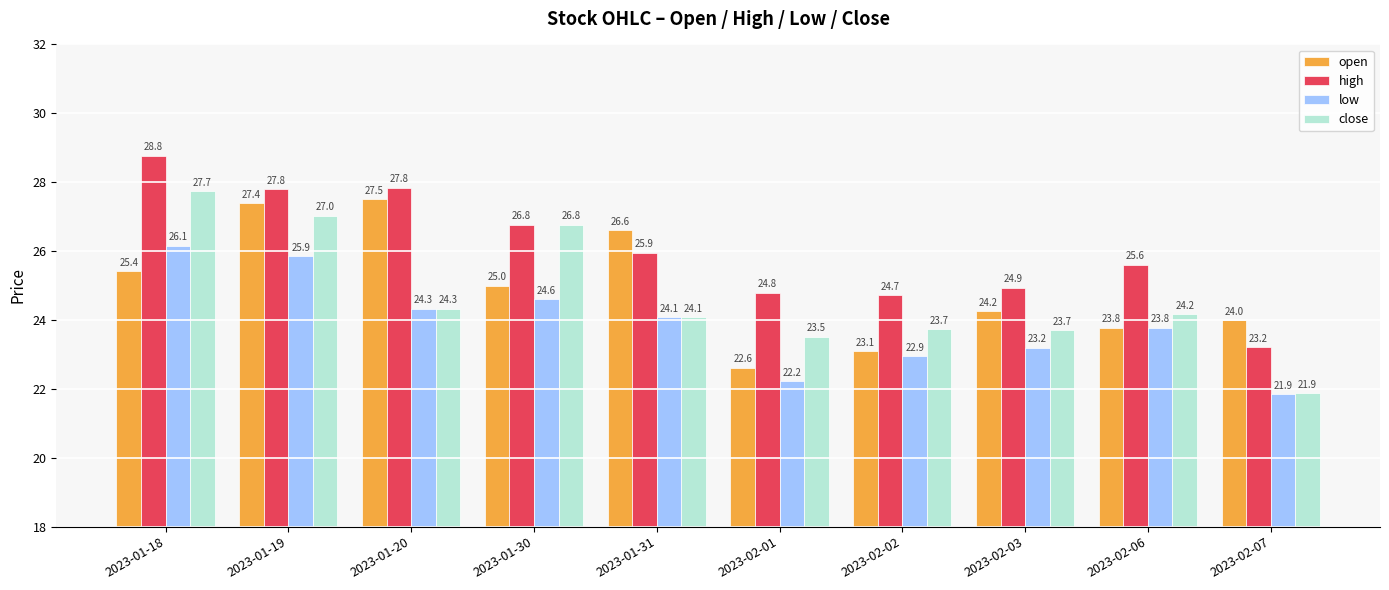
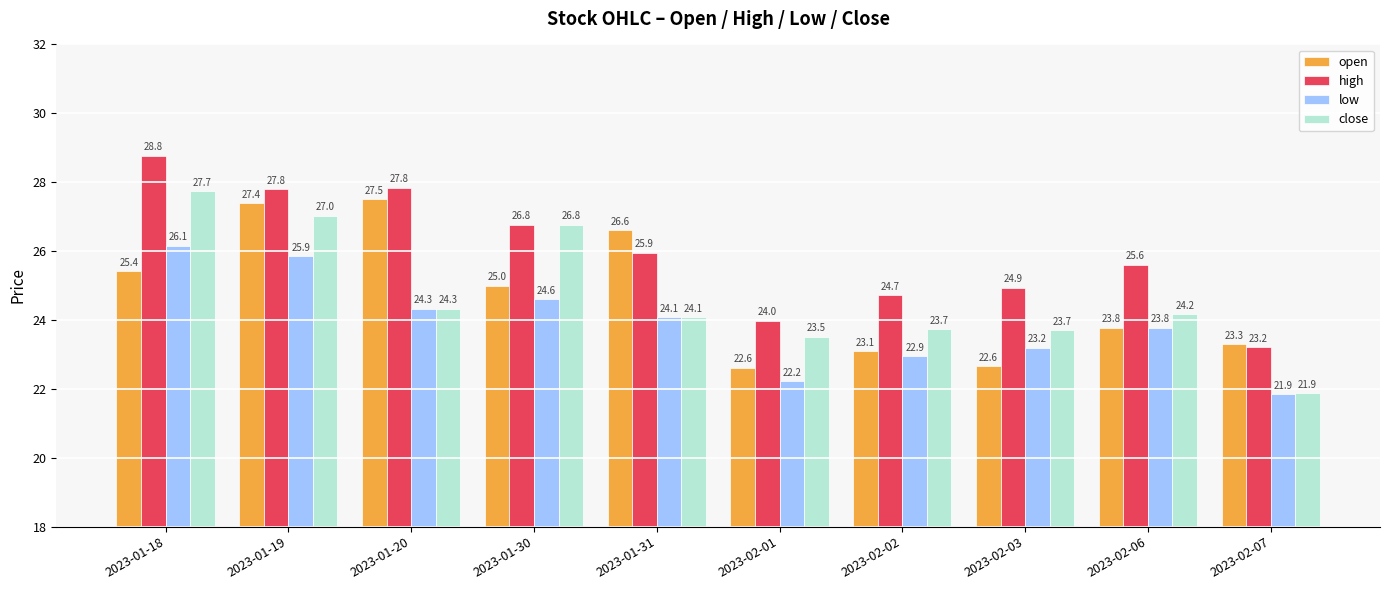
high, 2023-02-01: 24.8 -> 24.0
open, 2023-02-03: 24.2 -> 22.6
open, 2023-02-07: 24.0 -> 23.3
